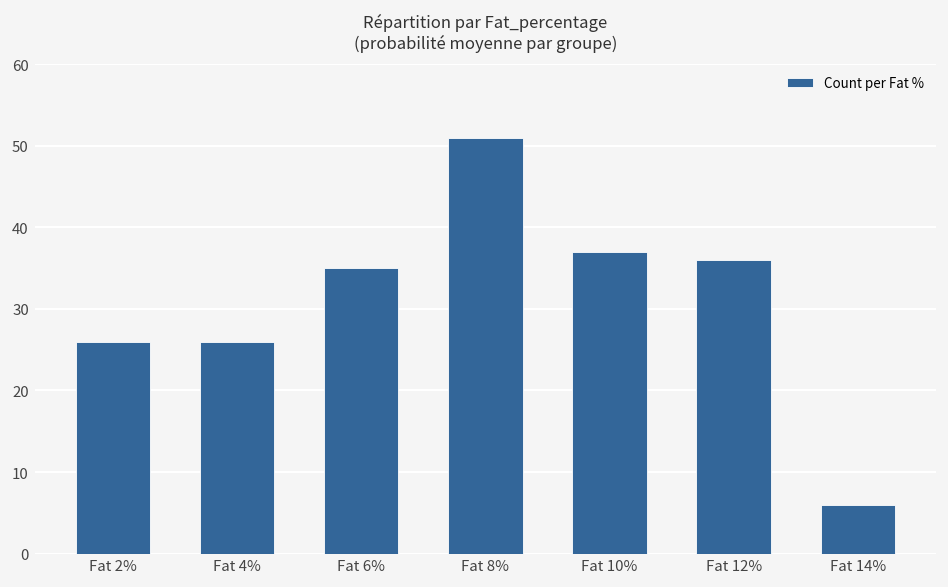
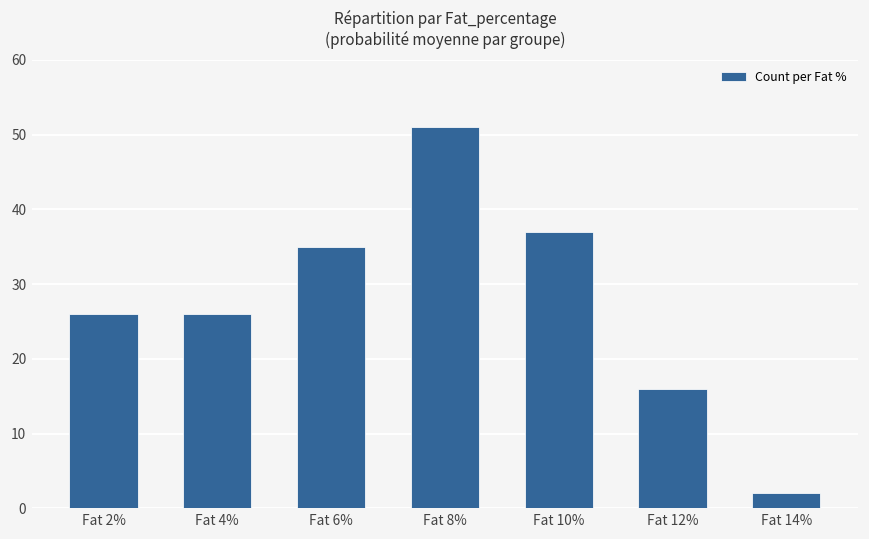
Fat 12%: 36 -> 16
Fat 14%: 6 -> 2
